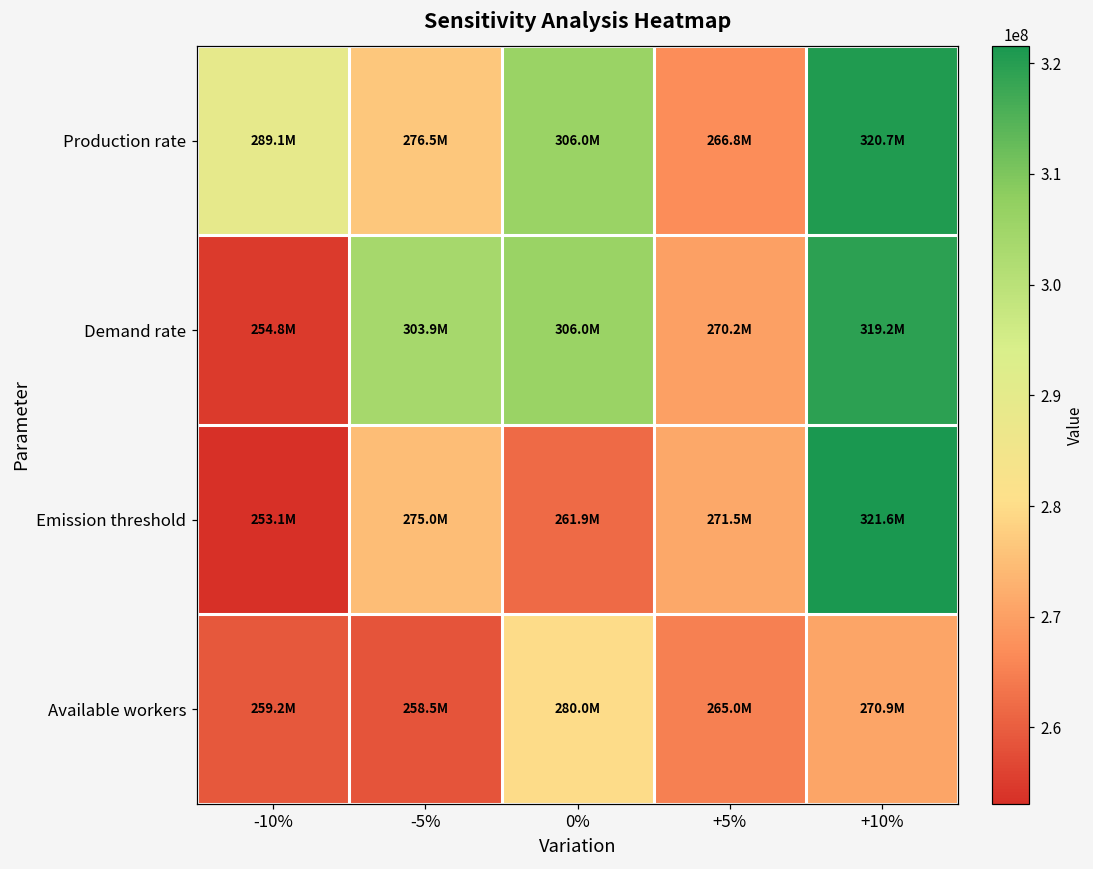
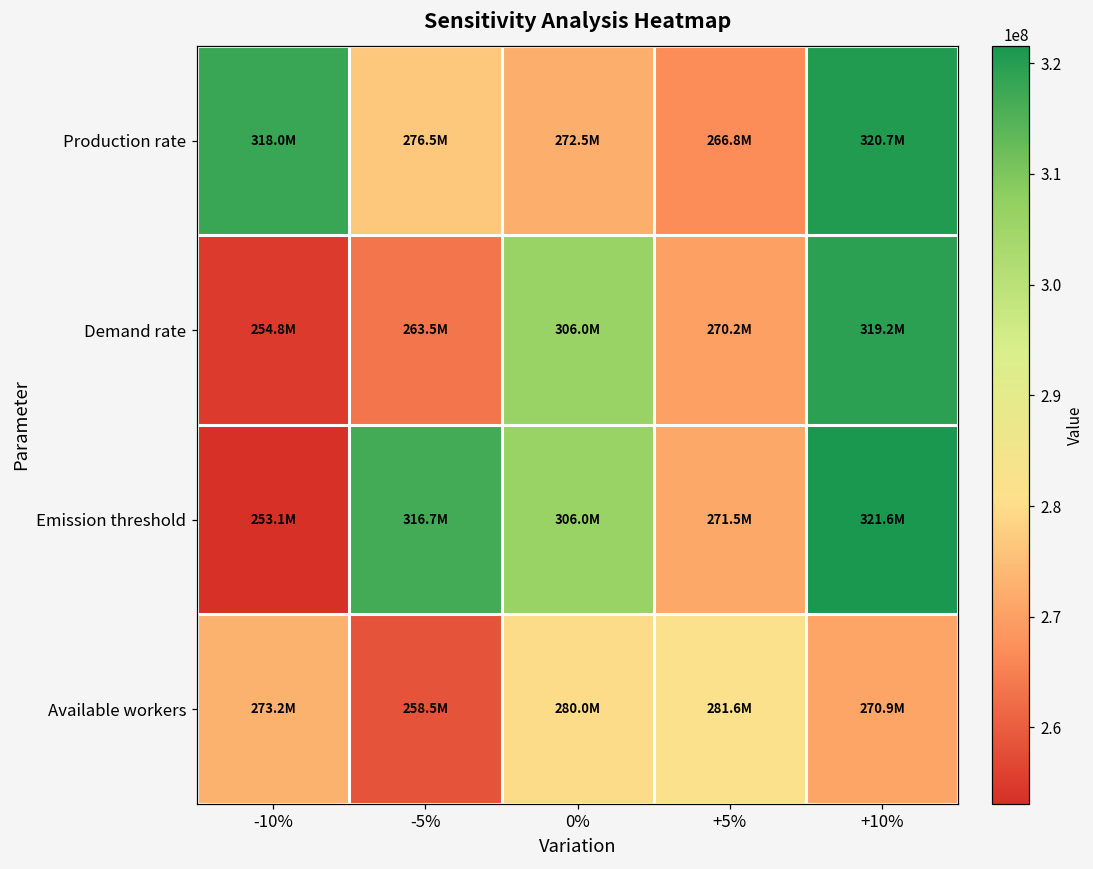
Production rate, -10%: 289.1M -> 318.0M
Production rate, 0%: 306.0M -> 272.5M
Demand rate, -5%: 303.9M -> 263.5M
Emission threshold, -5%: 275.0M -> 316.7M
Emission threshold, 0%: 261.9M -> 306.0M
Available workers, -10%: 259.2M -> 273.2M
Available workers, +5%: 265.0M -> 281.6M
